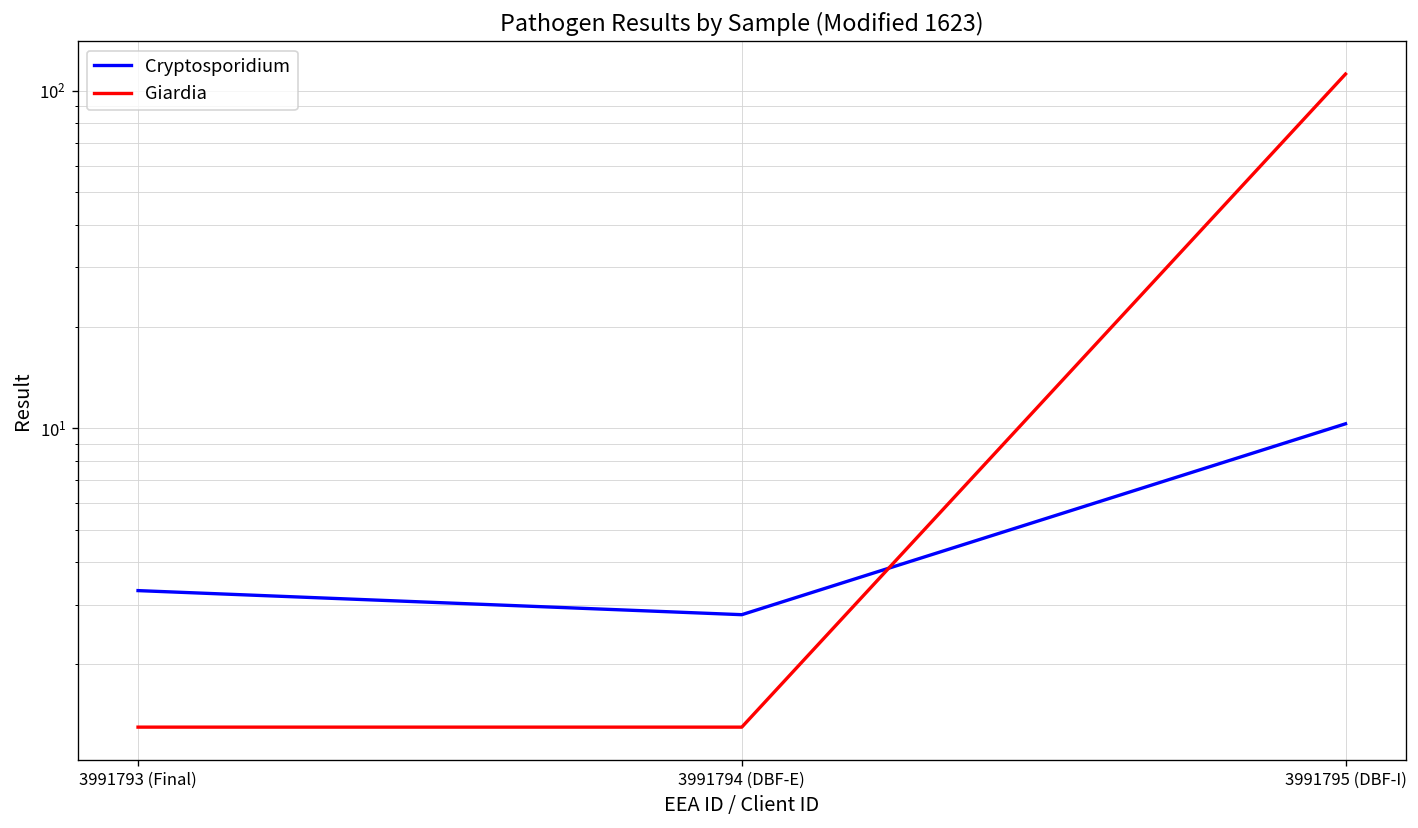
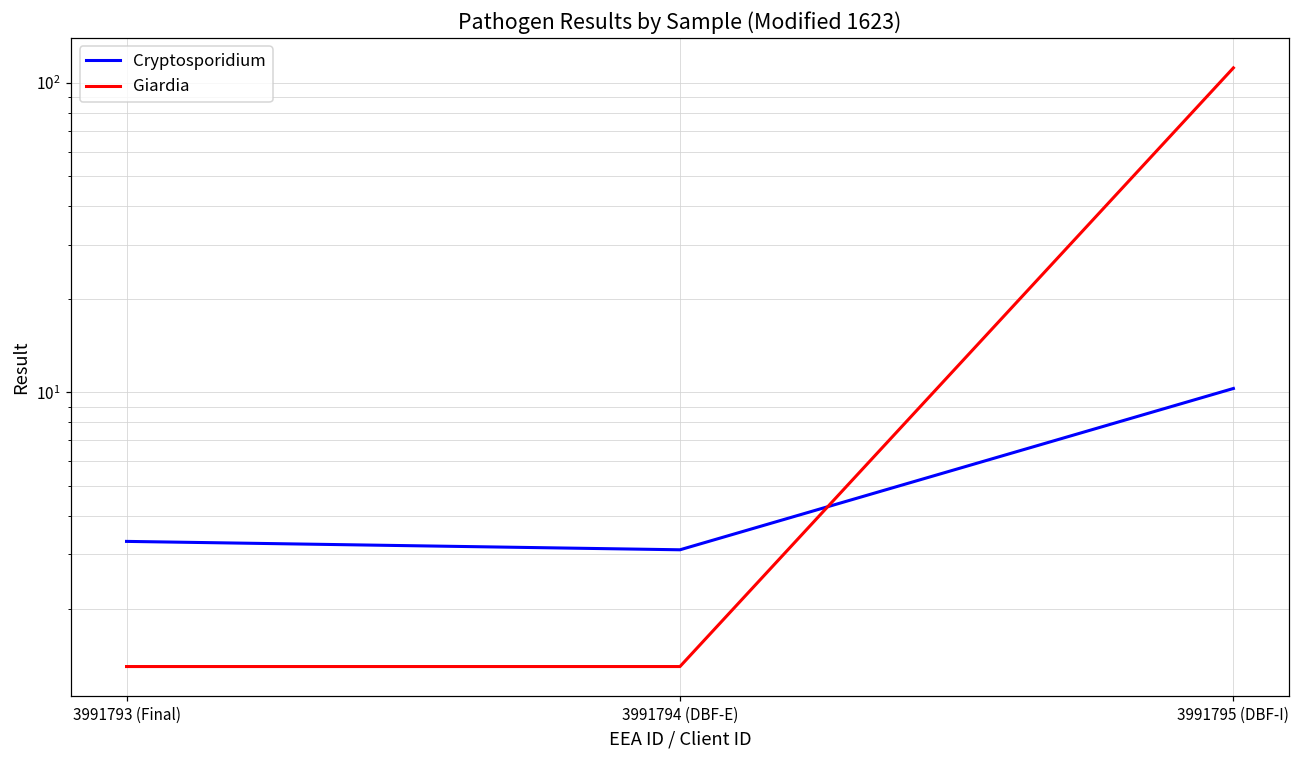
Cryptosporidium, 3991794 (DBF-E): 2.8 -> 3.1
